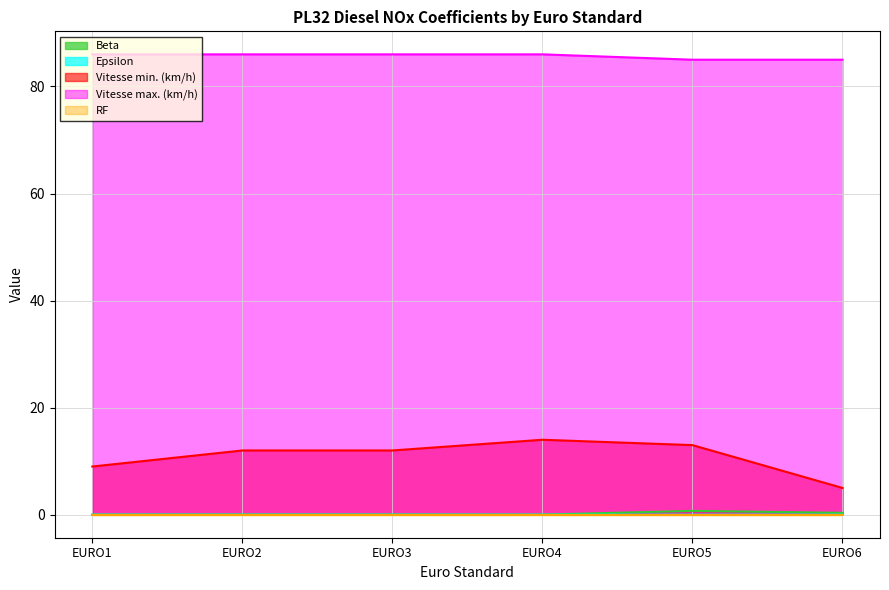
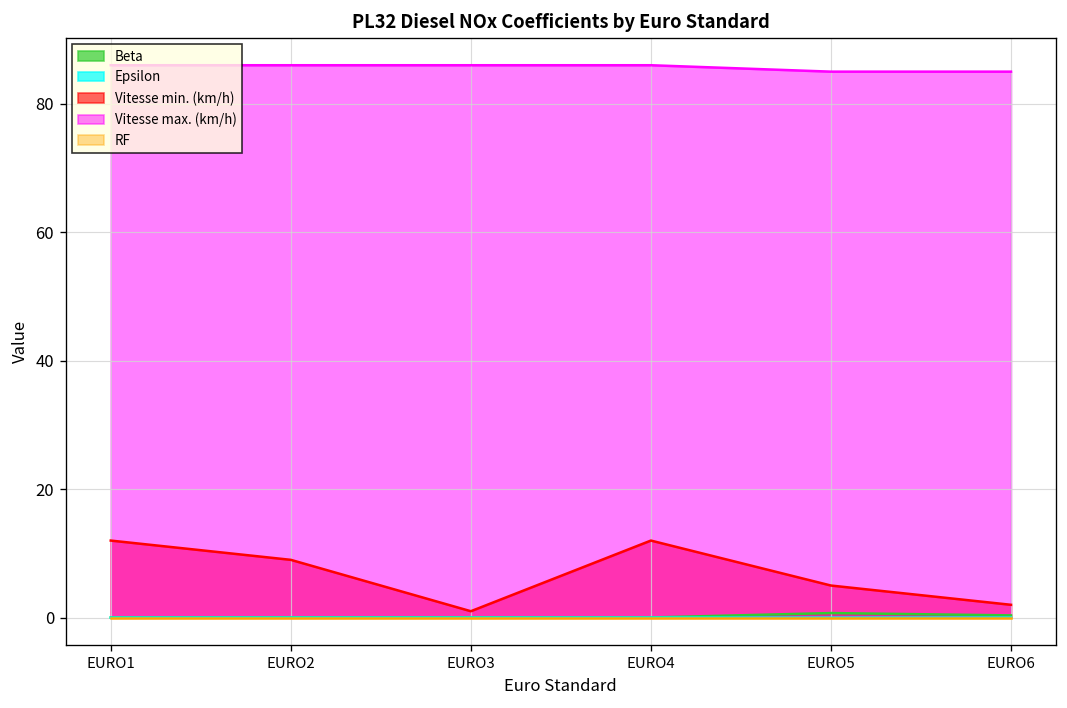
Vitesse min. (km/h), EURO1: 9 -> 12
Vitesse min. (km/h), EURO2: 12 -> 9
Vitesse min. (km/h), EURO3: 12 -> 1
Vitesse min. (km/h), EURO4: 14 -> 12
Vitesse min. (km/h), EURO5: 13 -> 5
Vitesse min. (km/h), EURO6: 5 -> 2
